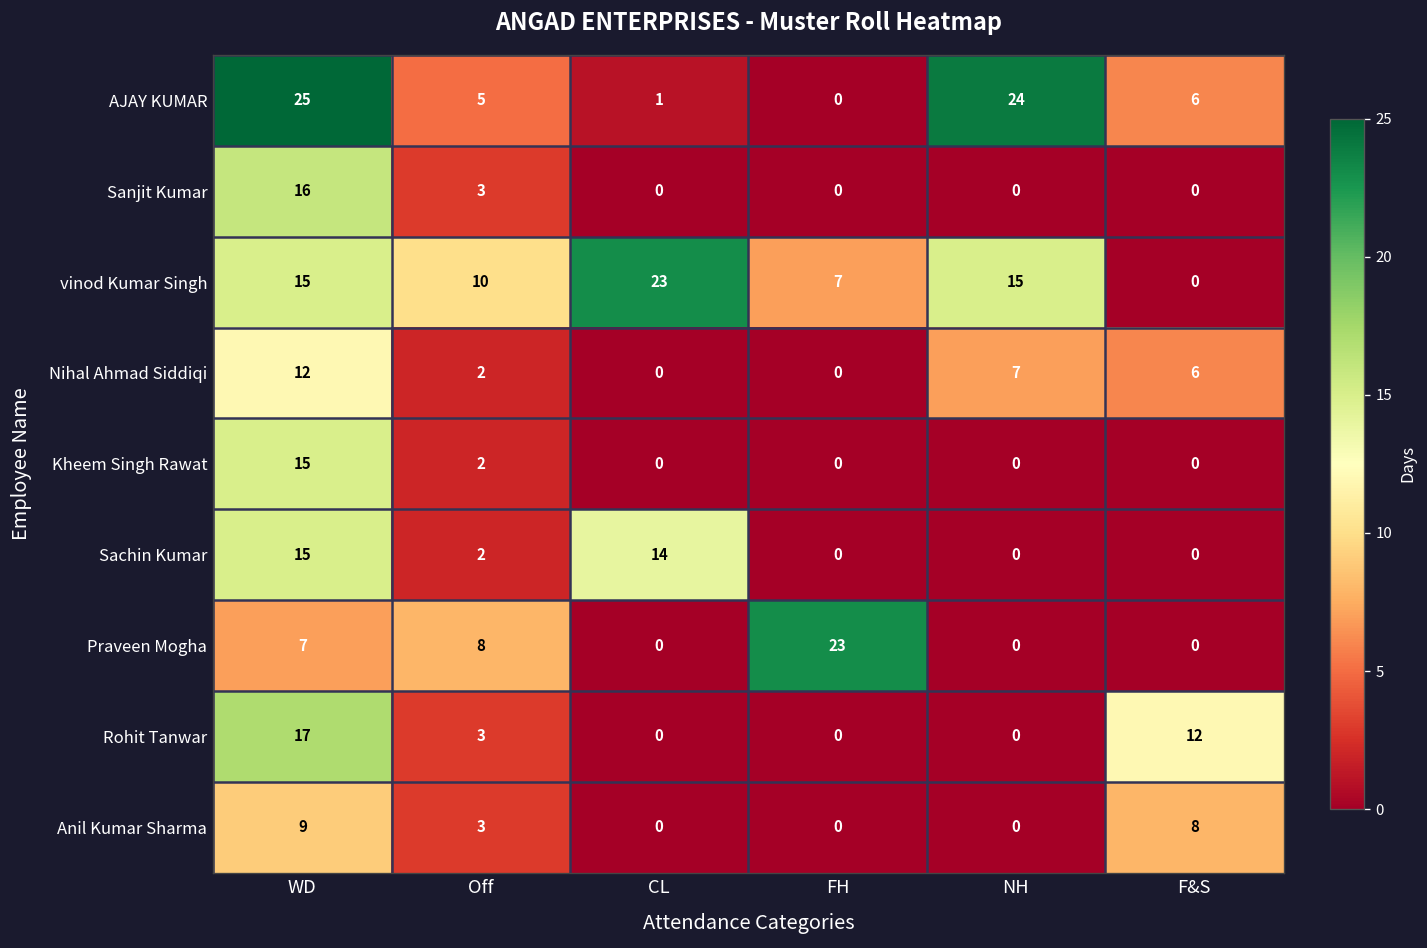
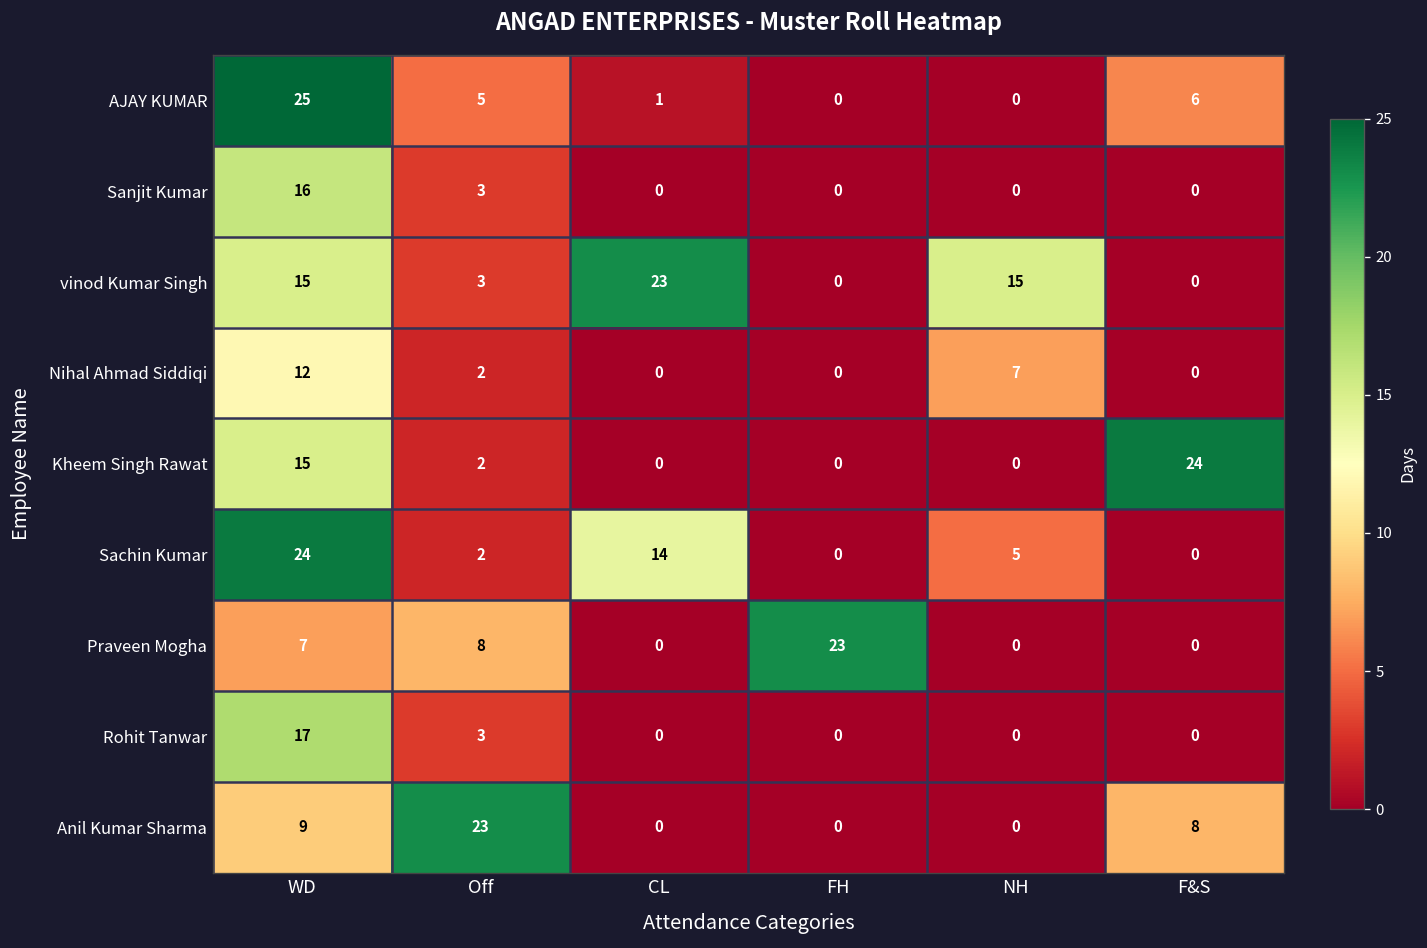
AJAY KUMAR, NH: 24 -> 0
vinod Kumar Singh, Off: 10 -> 3
vinod Kumar Singh, FH: 7 -> 0
Nihal Ahmad Siddiqi, F&S: 6 -> 0
Kheem Singh Rawat, F&S: 0 -> 24
Sachin Kumar, WD: 15 -> 24
Sachin Kumar, NH: 0 -> 5
Rohit Tanwar, F&S: 12 -> 0
Anil Kumar Sharma, Off: 3 -> 23
